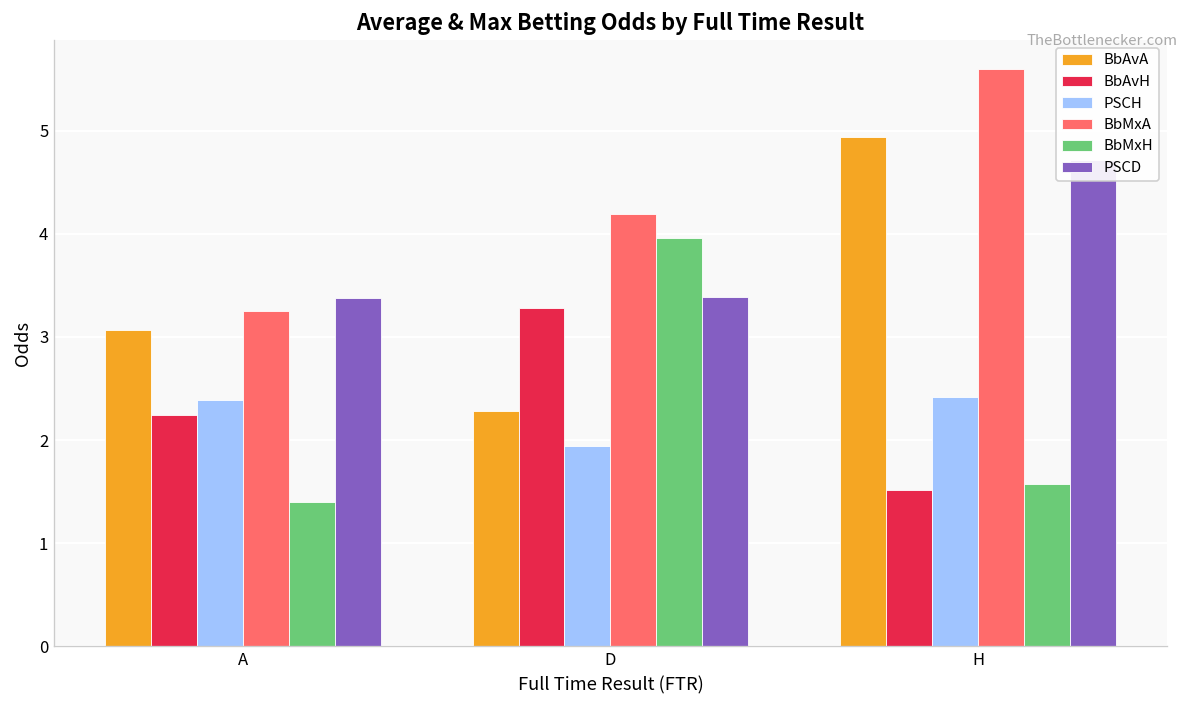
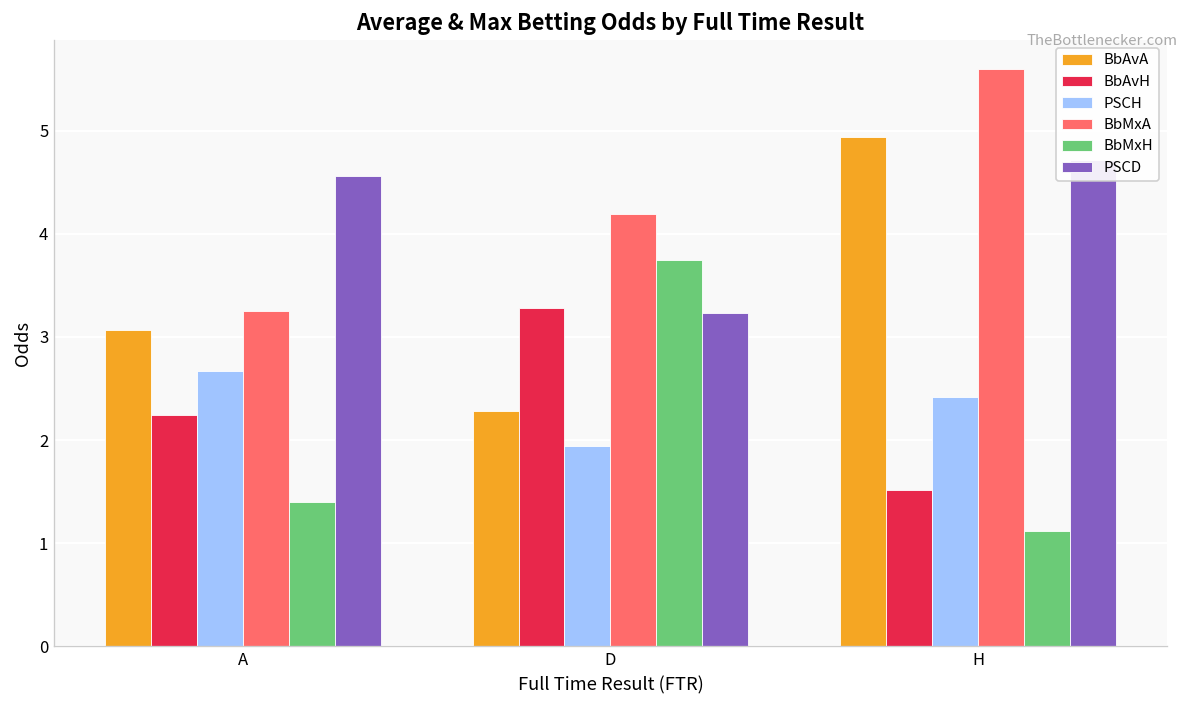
PSCH, A: 2.4 -> 2.7
PSCD, A: 3.4 -> 4.6
BbMxH, D: 4.0 -> 3.8
PSCD, D: 3.4 -> 3.2
BbMxH, H: 1.6 -> 1.1
